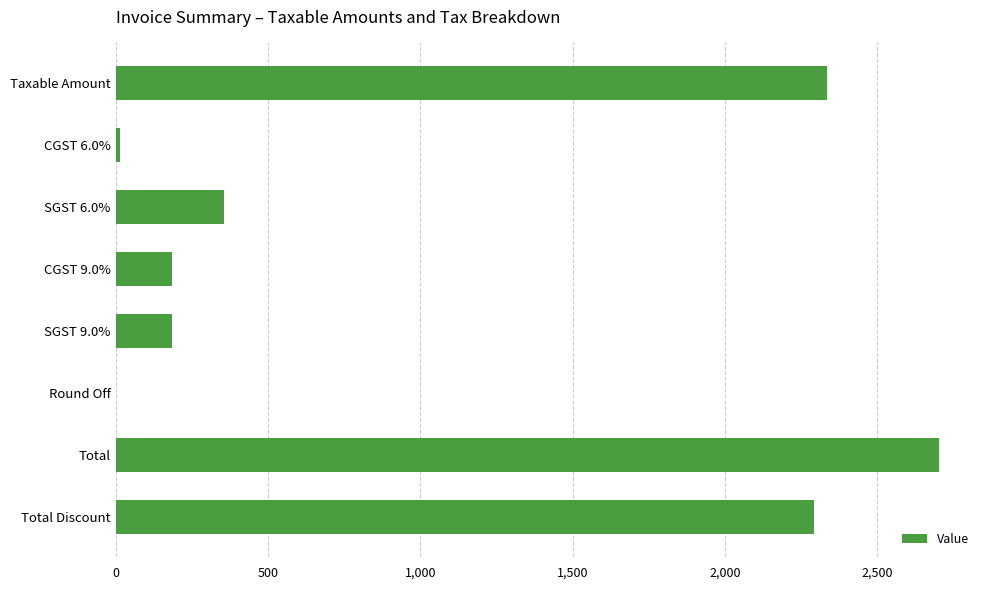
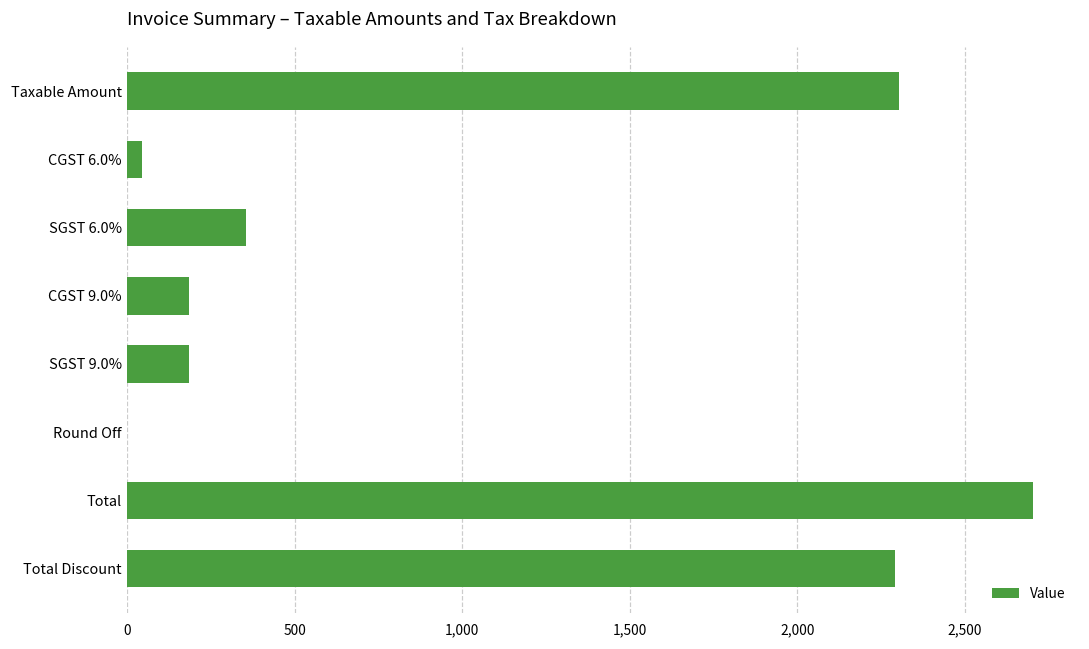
Taxable Amount: 2,330 -> 2,300
CGST 6.0%: 10 -> 40
